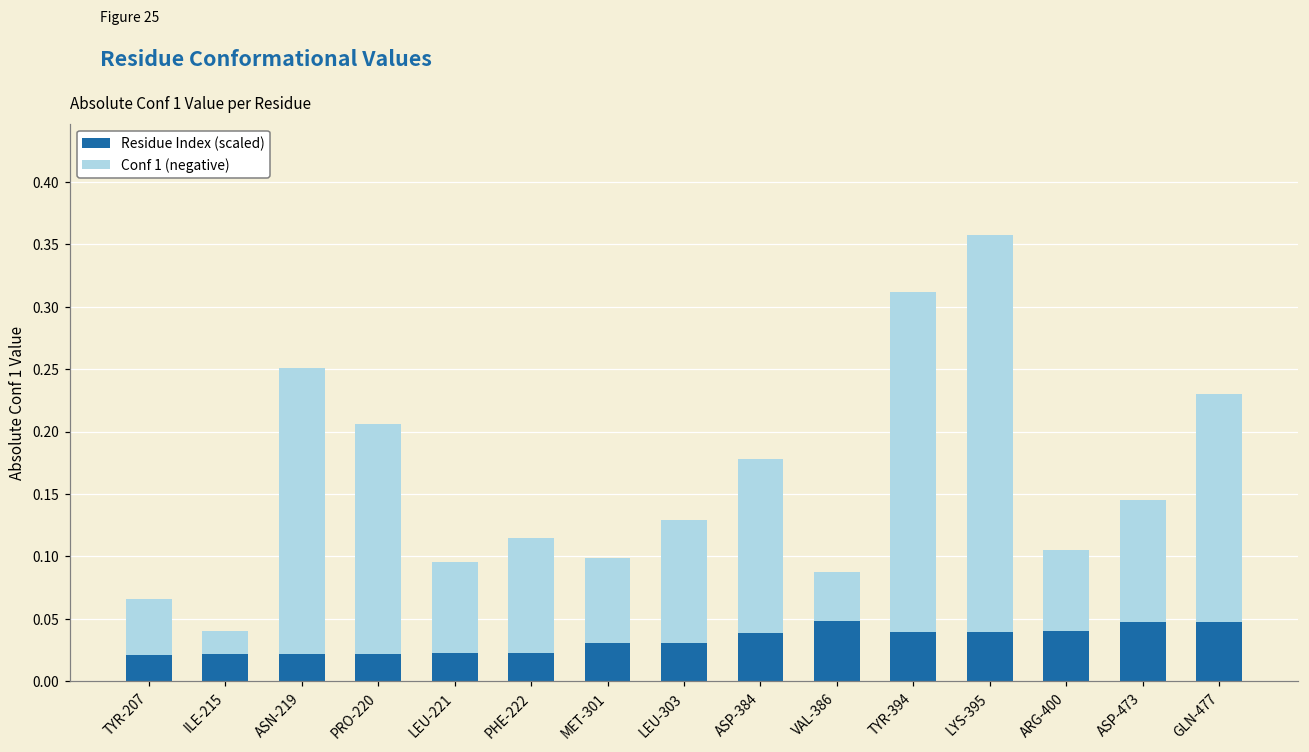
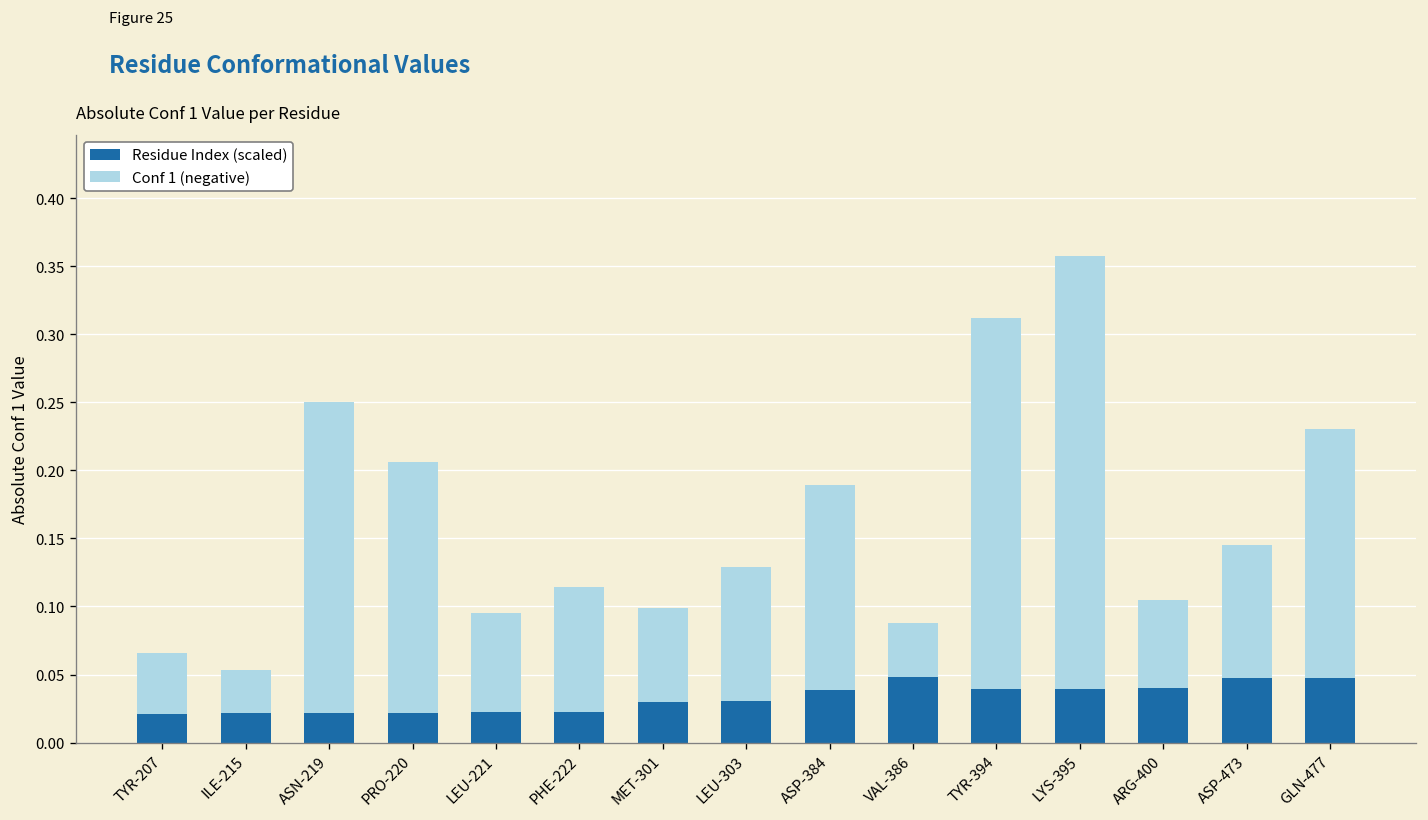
Conf 1 (negative), ILE-215: 0.018 -> 0.032
Conf 1 (negative), ASP-384: 0.140 -> 0.151
